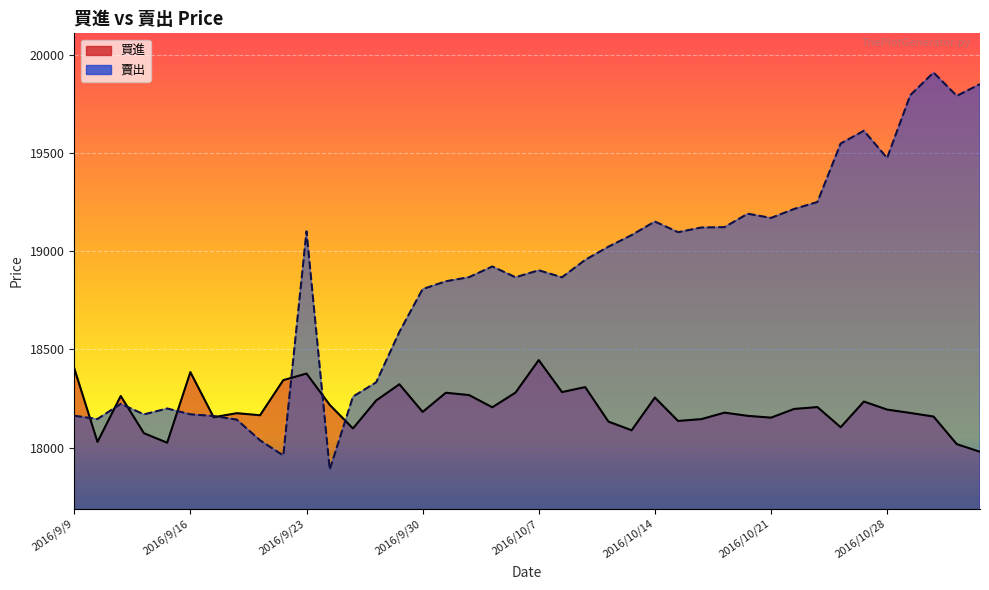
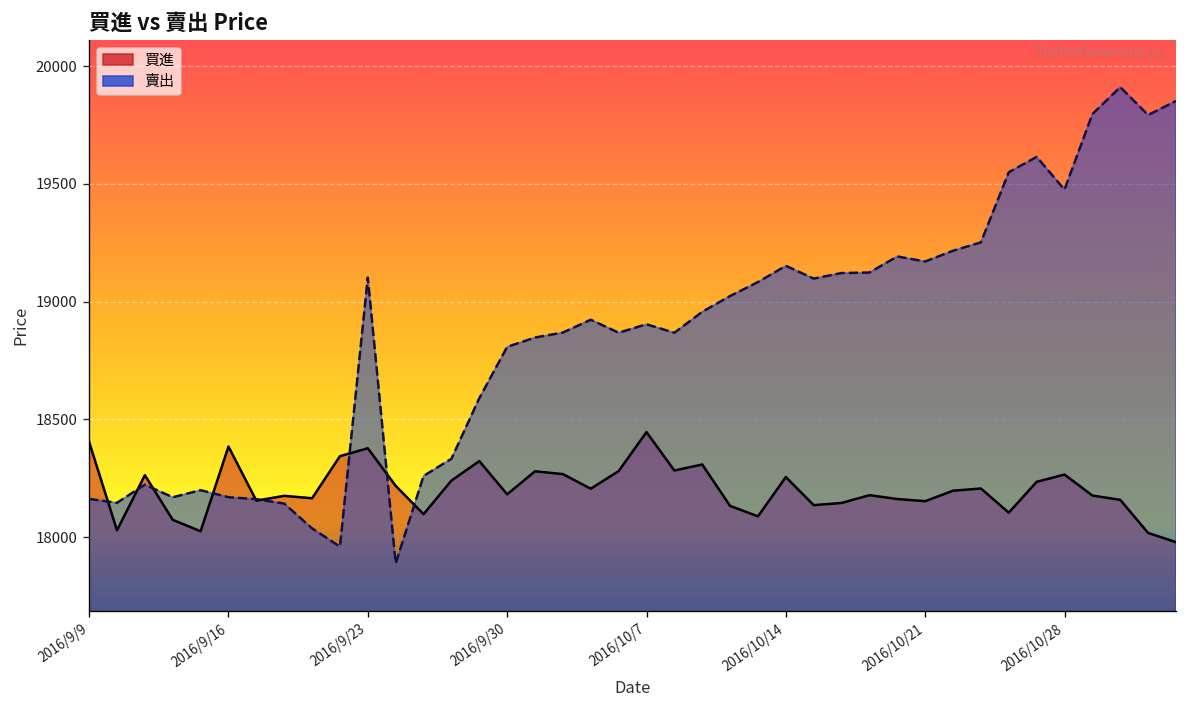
買進, 2016/10/28: 18190 -> 18270
